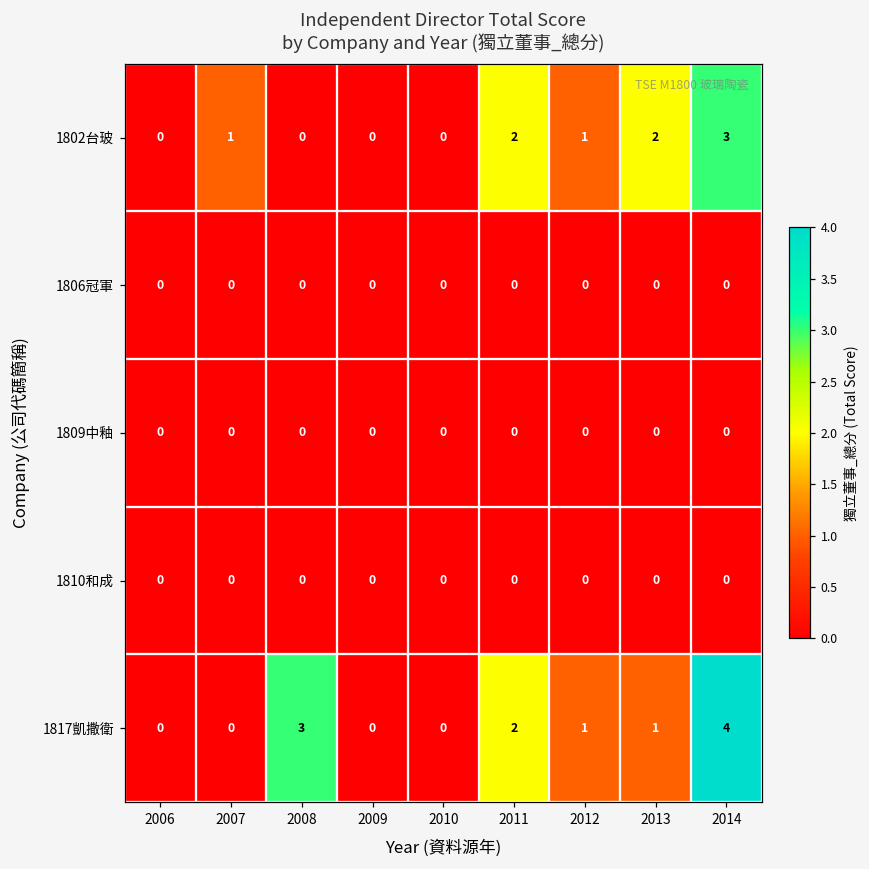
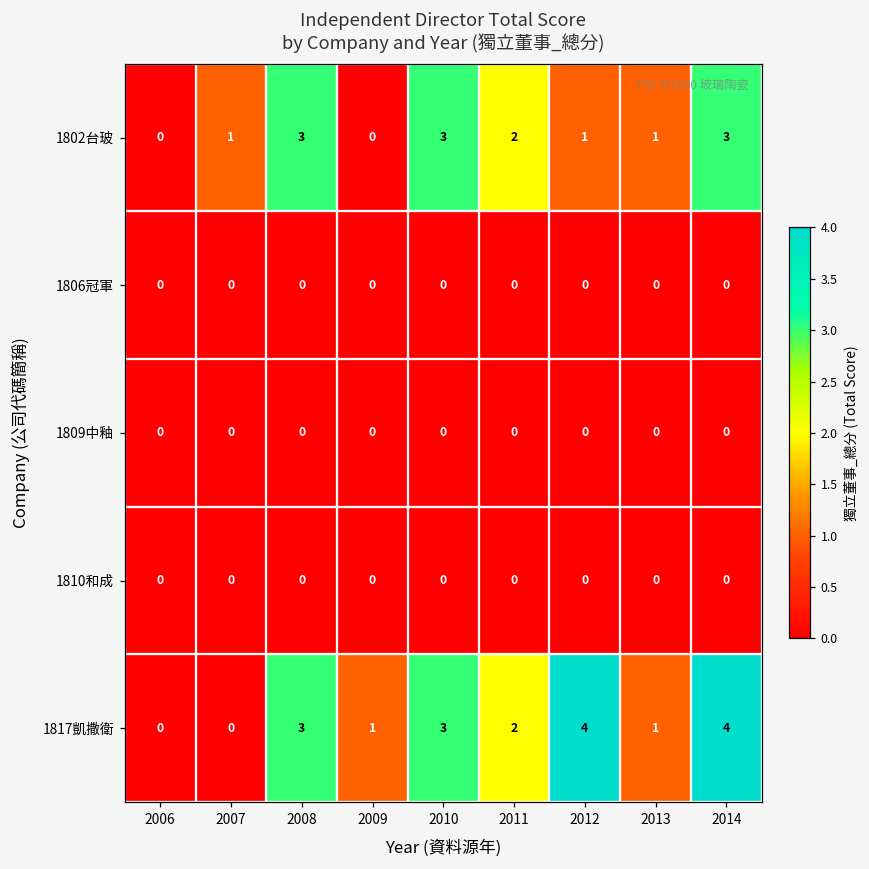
1802台玻, 2008: 0 -> 3
1802台玻, 2010: 0 -> 3
1802台玻, 2013: 2 -> 1
1817凱撒衛, 2009: 0 -> 1
1817凱撒衛, 2010: 0 -> 3
1817凱撒衛, 2012: 1 -> 4
